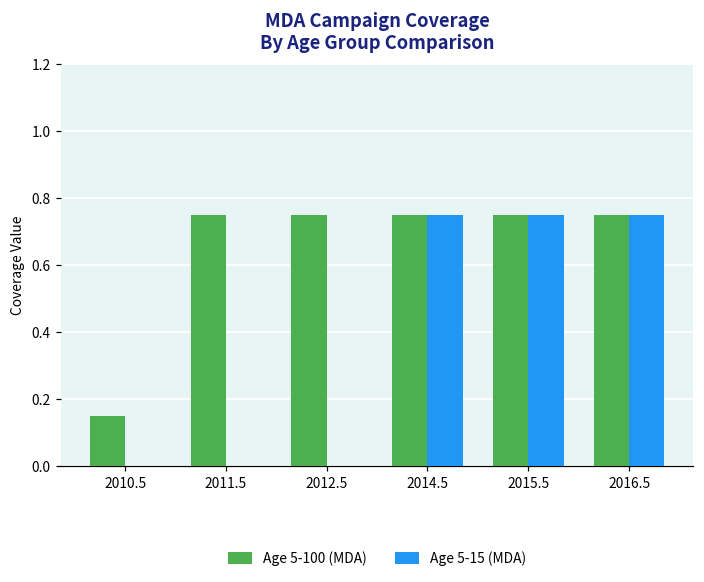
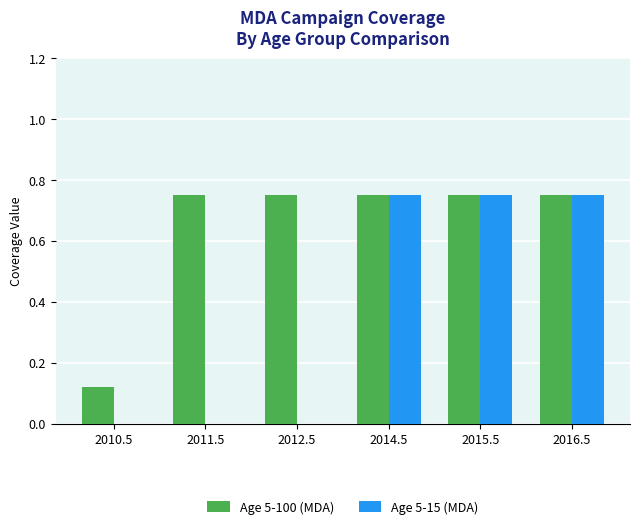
Age 5-100 (MDA), 2010.5: 0.15 -> 0.12
